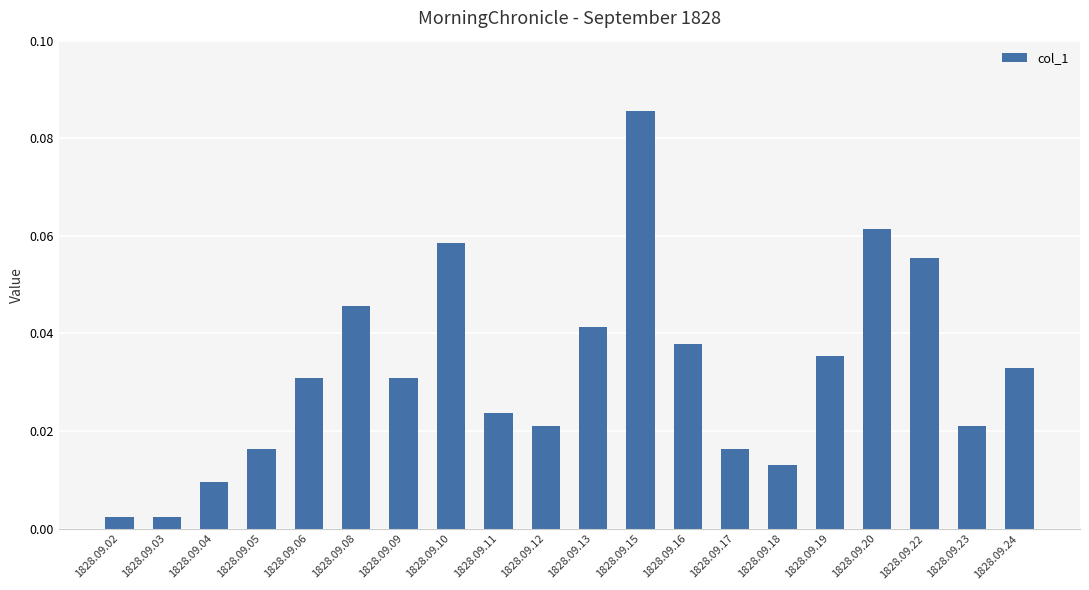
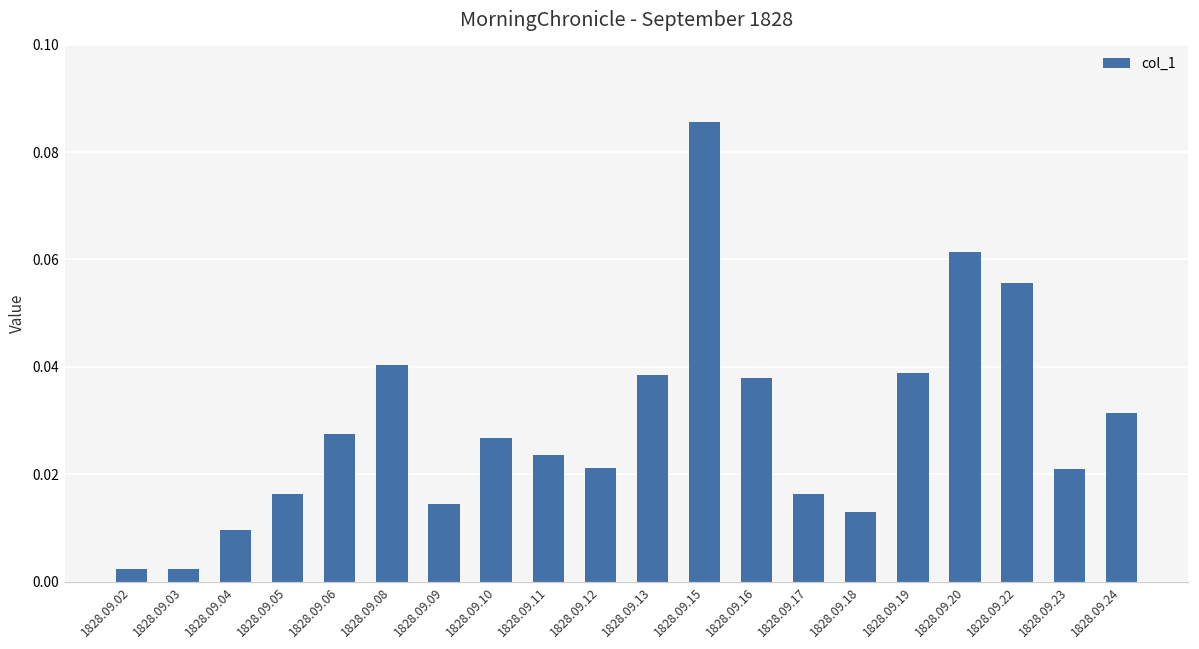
1828.09.06: 0.031 -> 0.028
1828.09.08: 0.046 -> 0.040
1828.09.09: 0.031 -> 0.014
1828.09.10: 0.058 -> 0.027
1828.09.13: 0.041 -> 0.039
1828.09.19: 0.035 -> 0.039
1828.09.24: 0.033 -> 0.031
